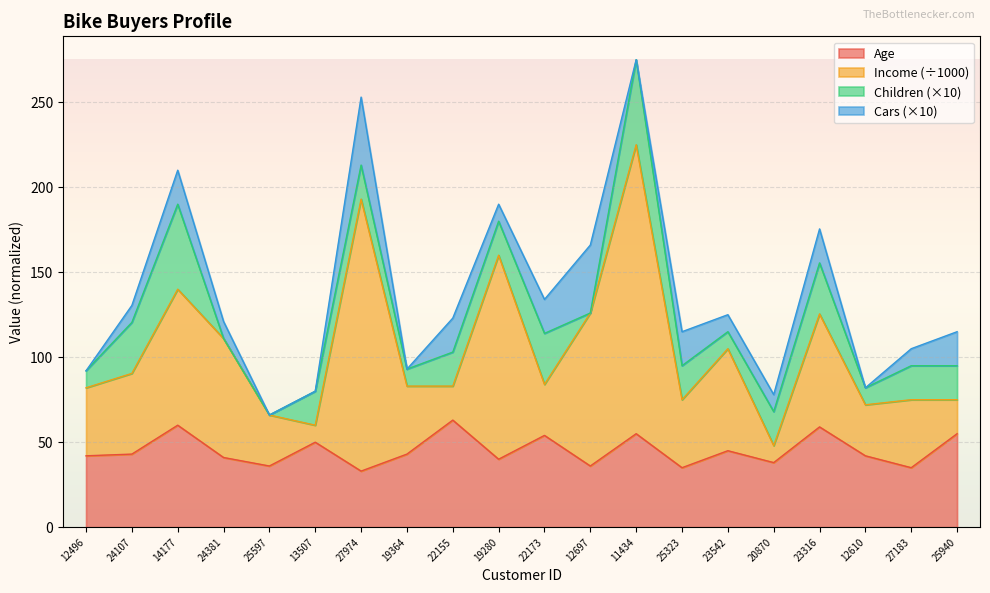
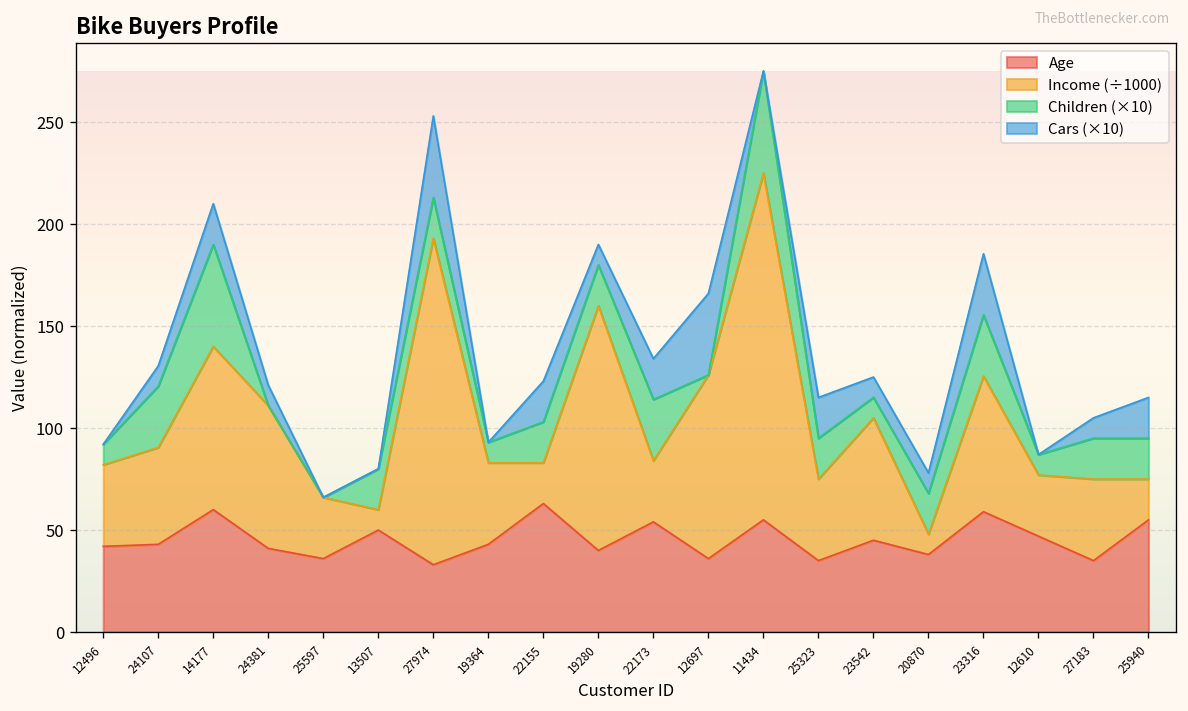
Cars (×10), 23316: 20 -> 30
Age, 12610: 42 -> 47
